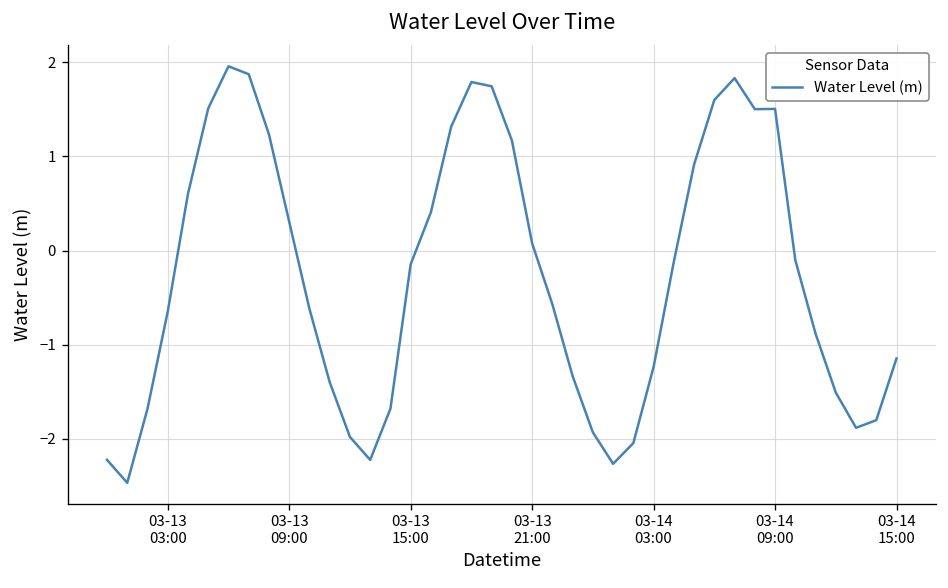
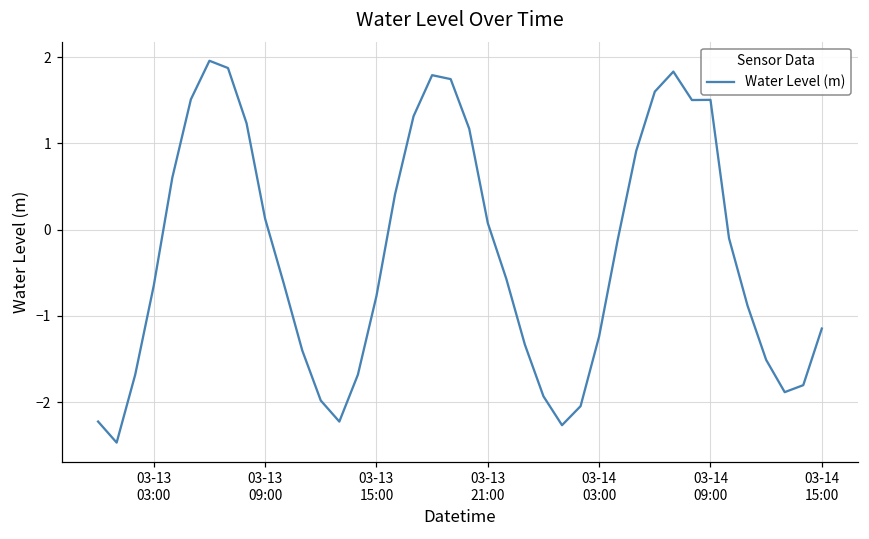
03-13 09:00: 0.3 -> 0.1
03-13 15:00: -0.1 -> -0.8
